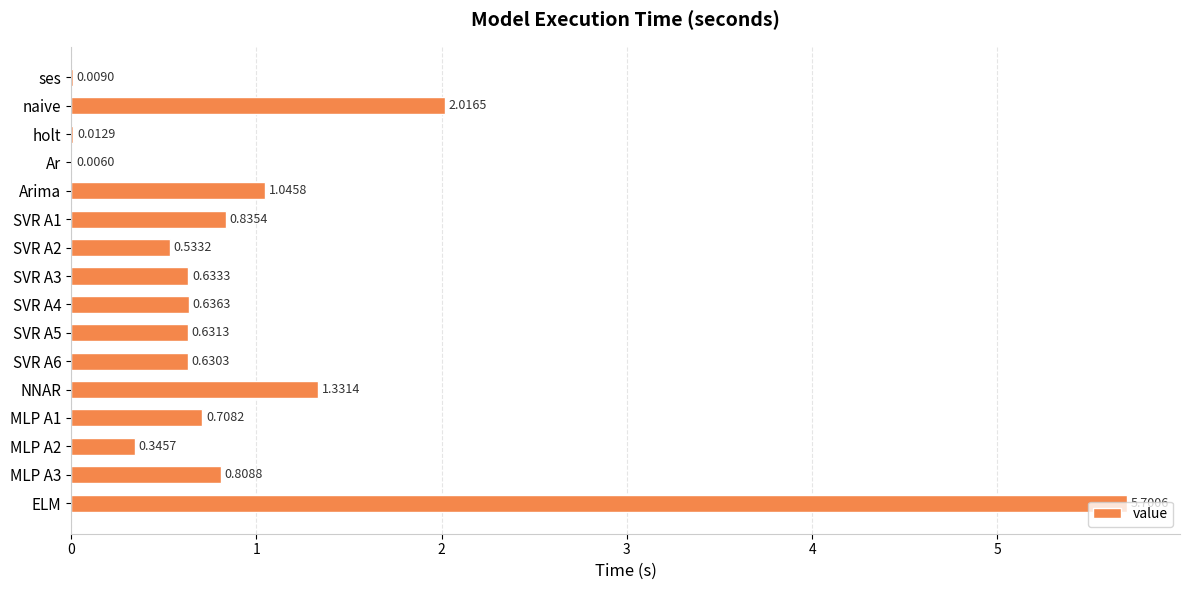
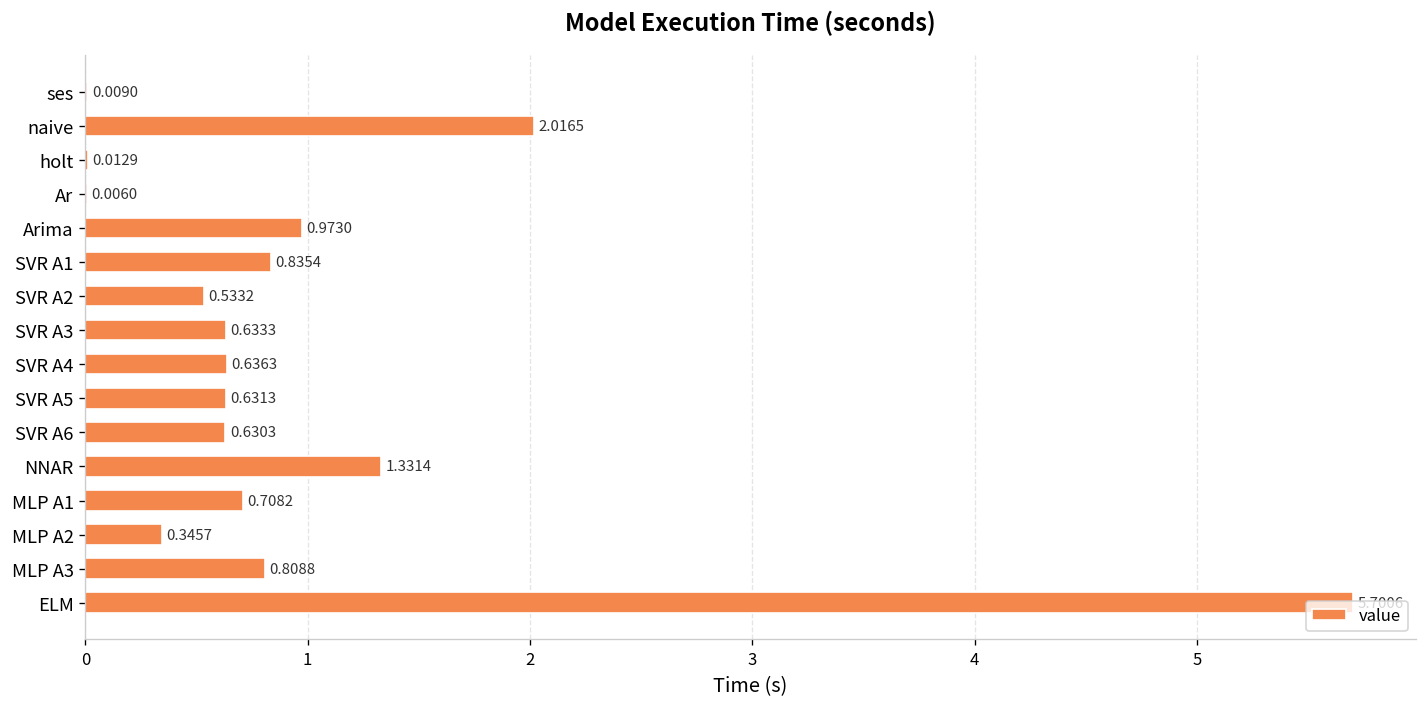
Arima: 1.0458 -> 0.9730
